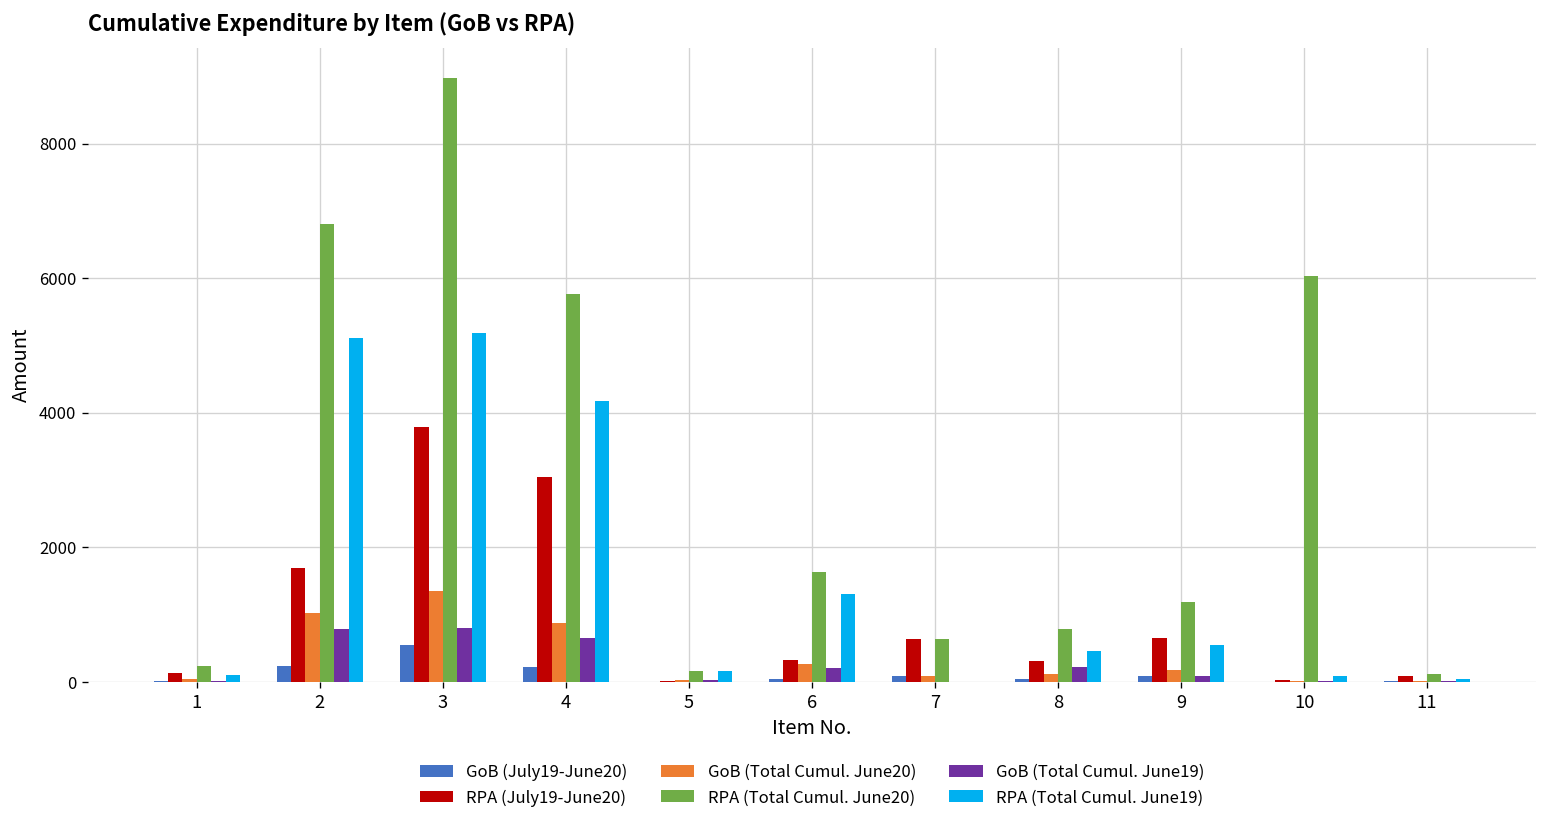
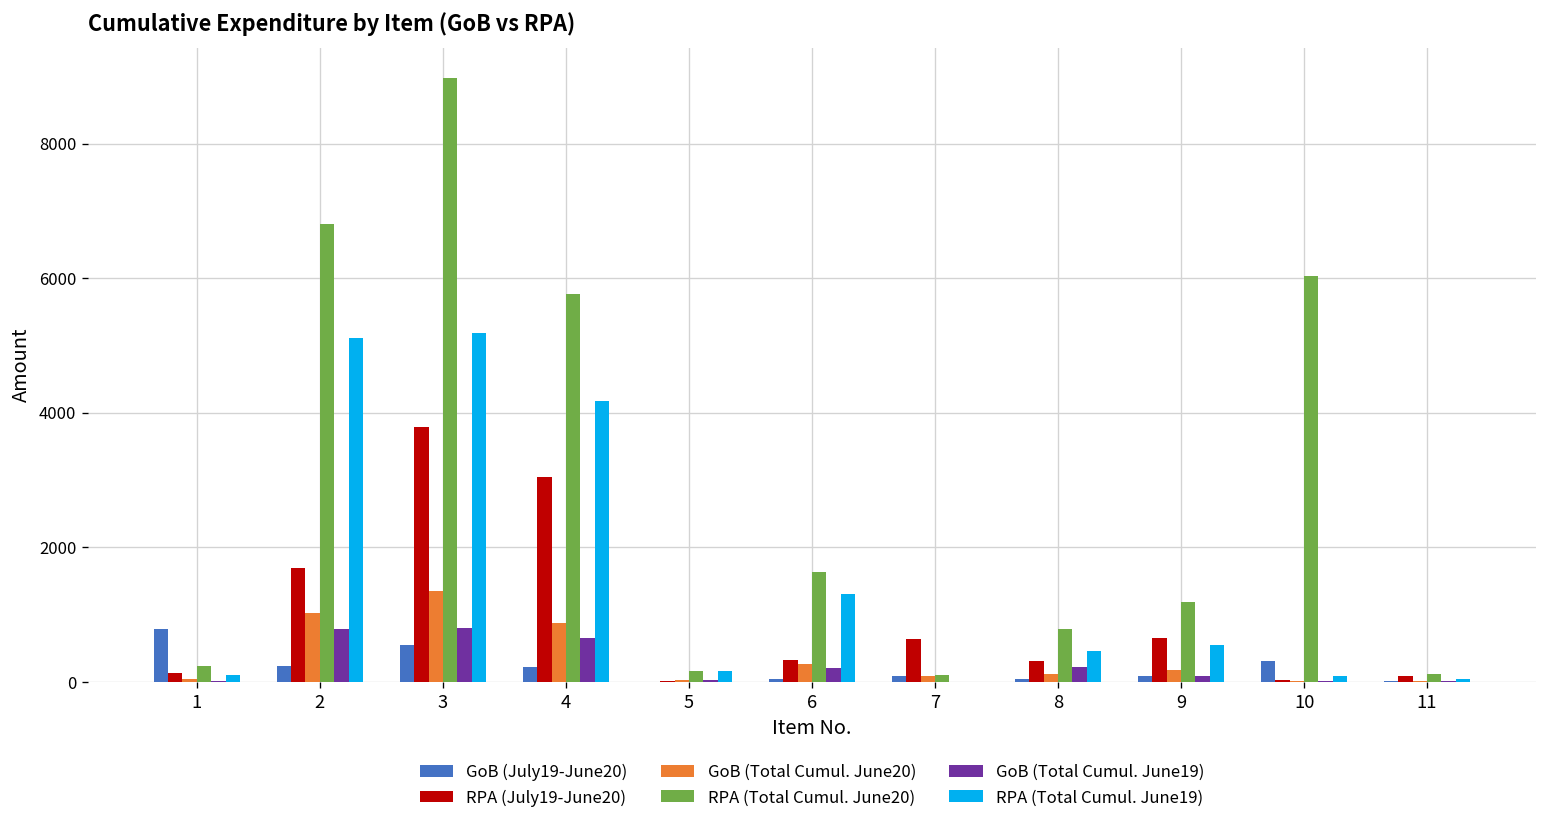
GoB (July19-June20), 1: 0 -> 800
RPA (Total Cumul. June20), 7: 600 -> 100
GoB (July19-June20), 10: 0 -> 300
